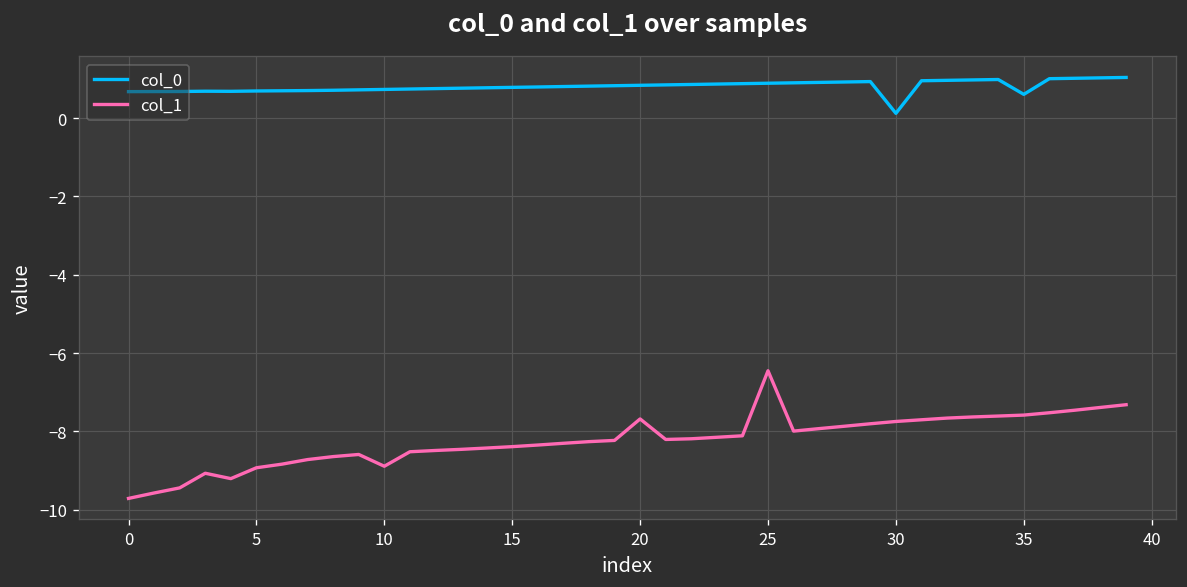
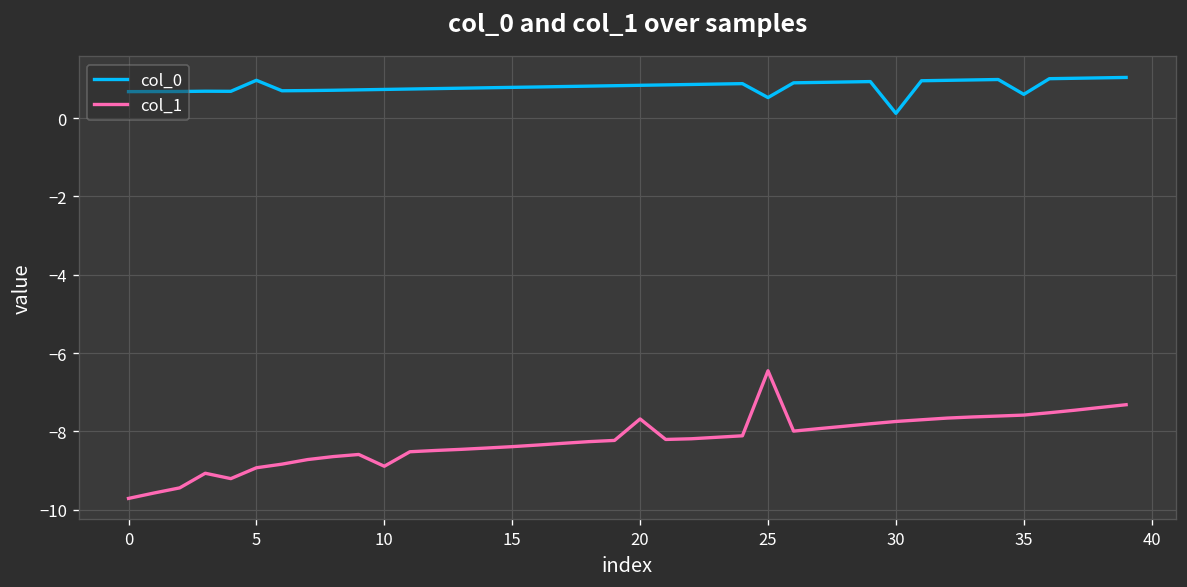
col_0, 5: 0.7 -> 1.0
col_0, 25: 0.9 -> 0.5
